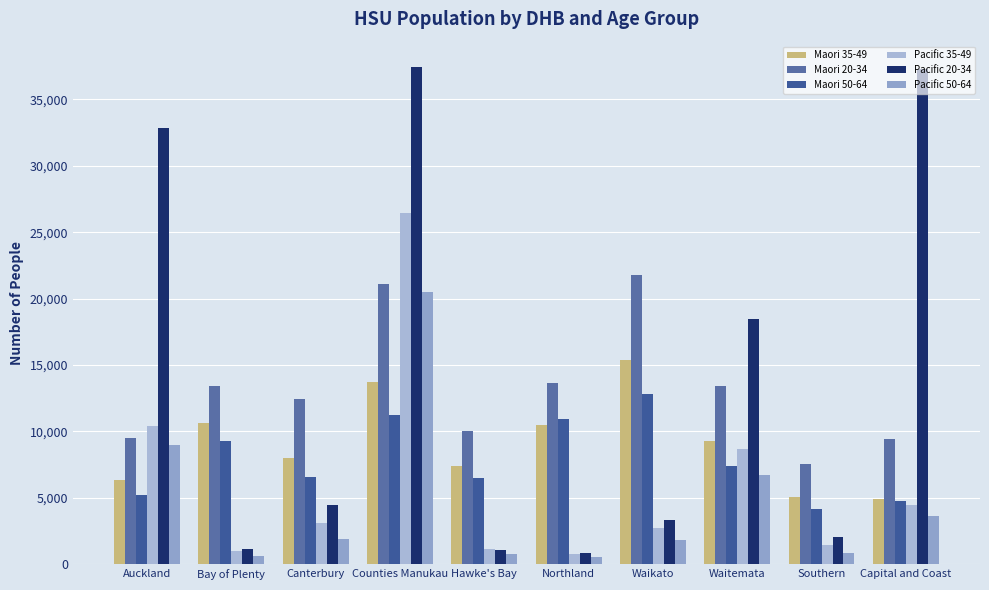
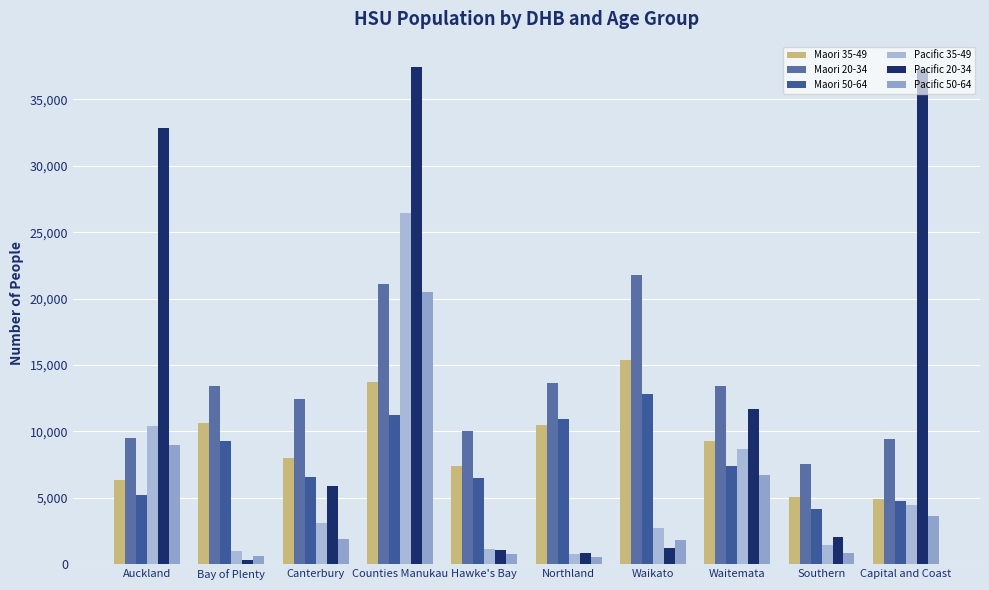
Pacific 20-34, Bay of Plenty: 1,200 -> 300
Pacific 20-34, Canterbury: 4,500 -> 5,900
Pacific 20-34, Waikato: 3,400 -> 1,200
Pacific 20-34, Waitemata: 18,400 -> 11,700
